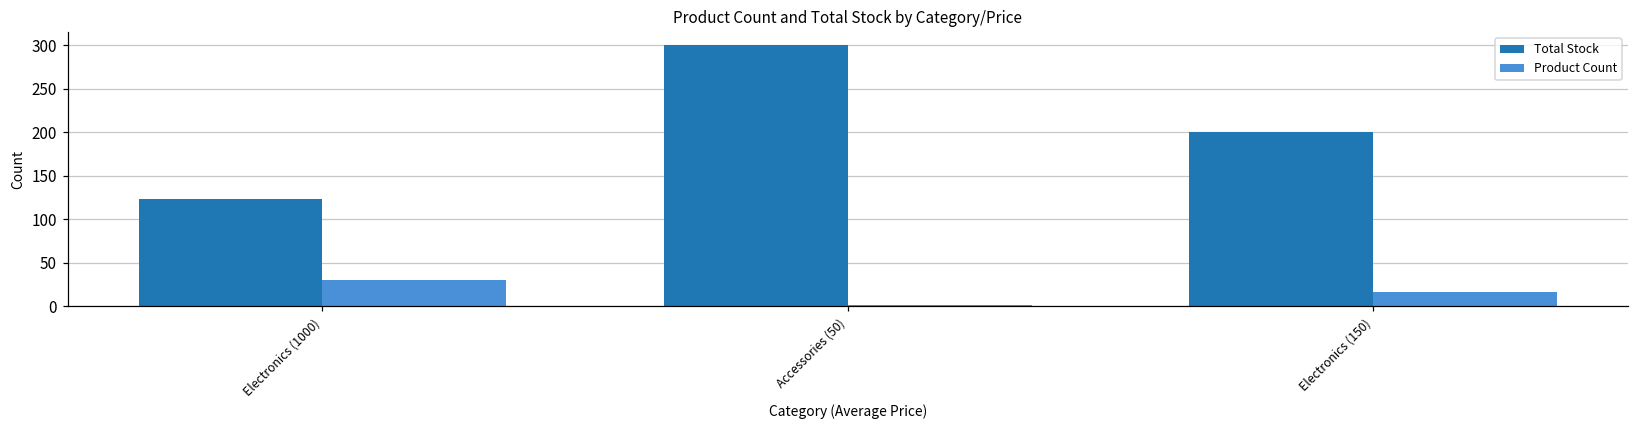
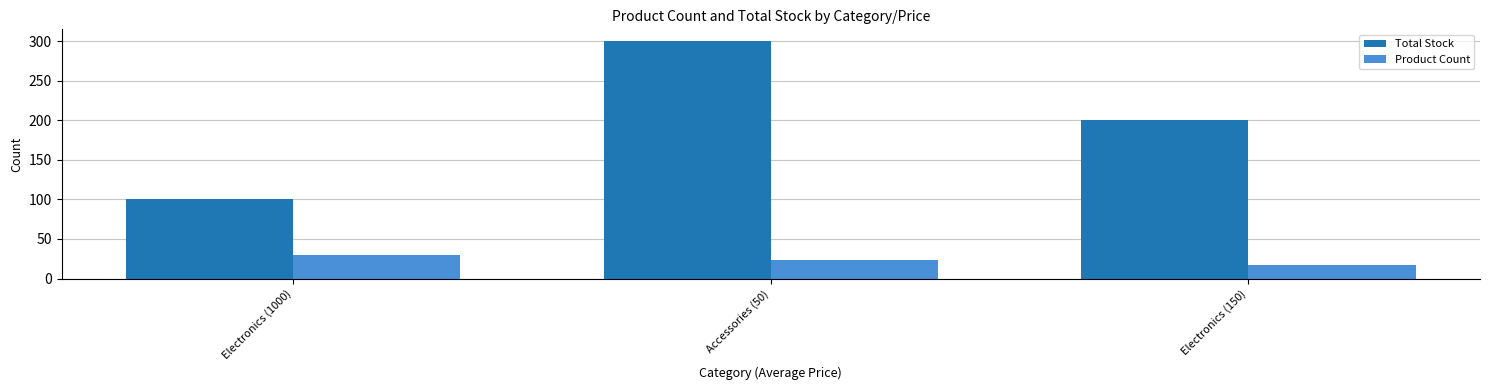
Total Stock, Electronics (1000): 120 -> 100
Product Count, Accessories (50): 0 -> 20
